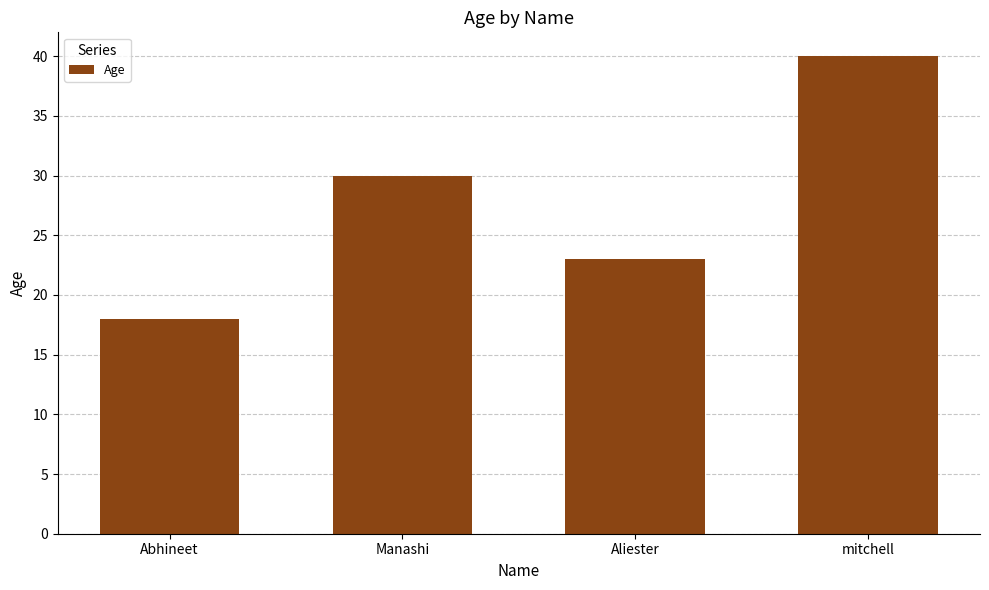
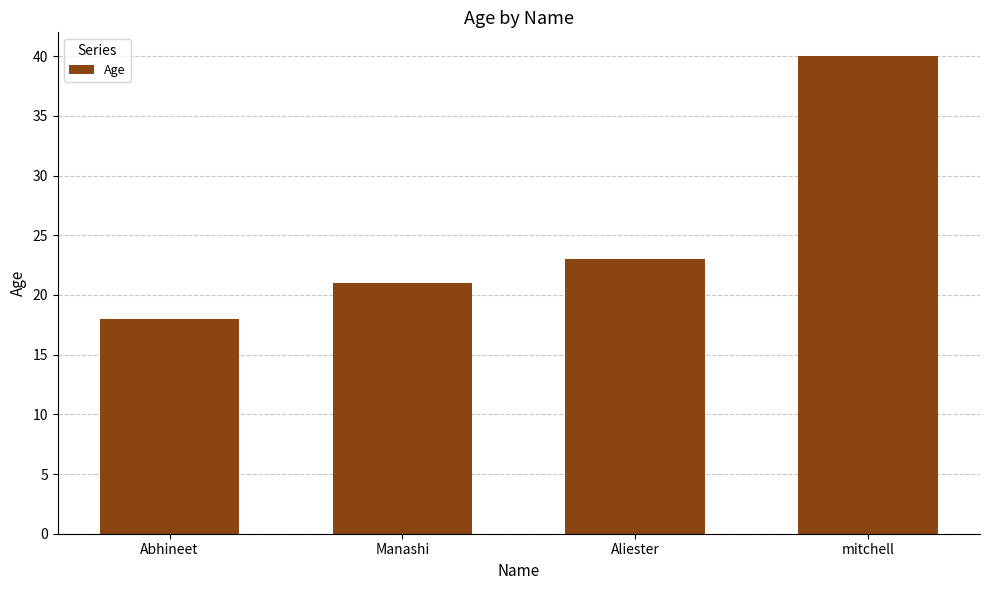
Manashi: 30 -> 21
